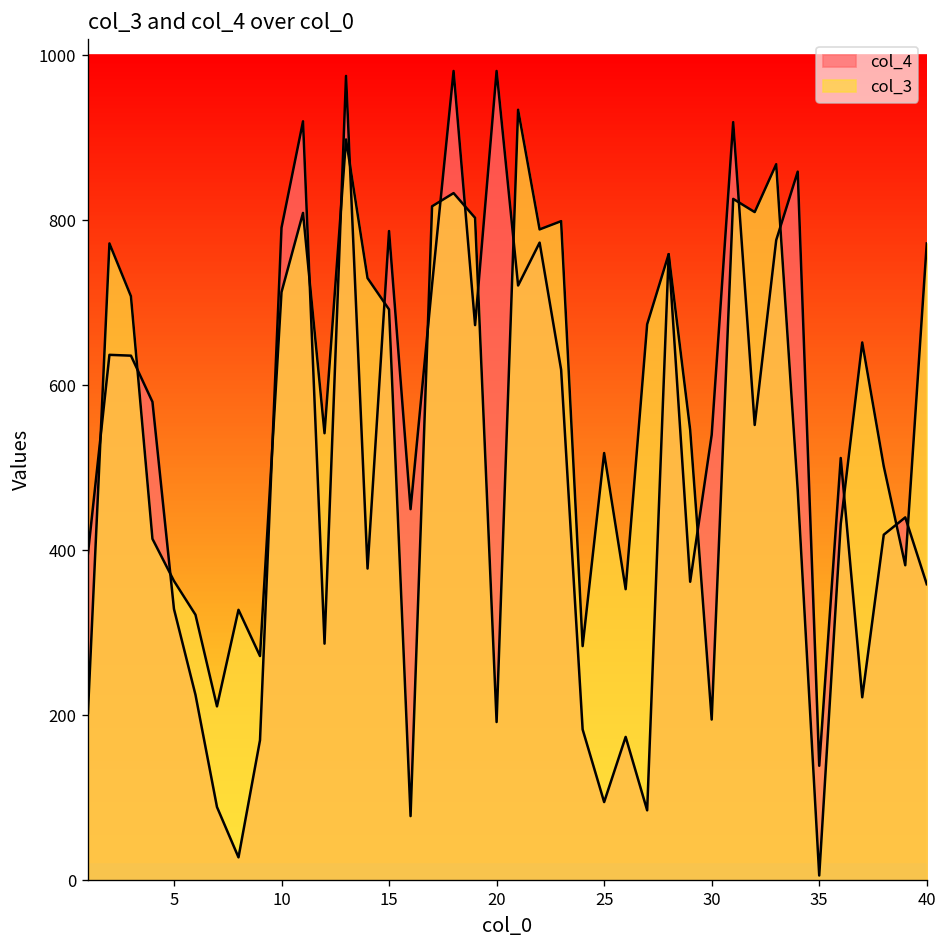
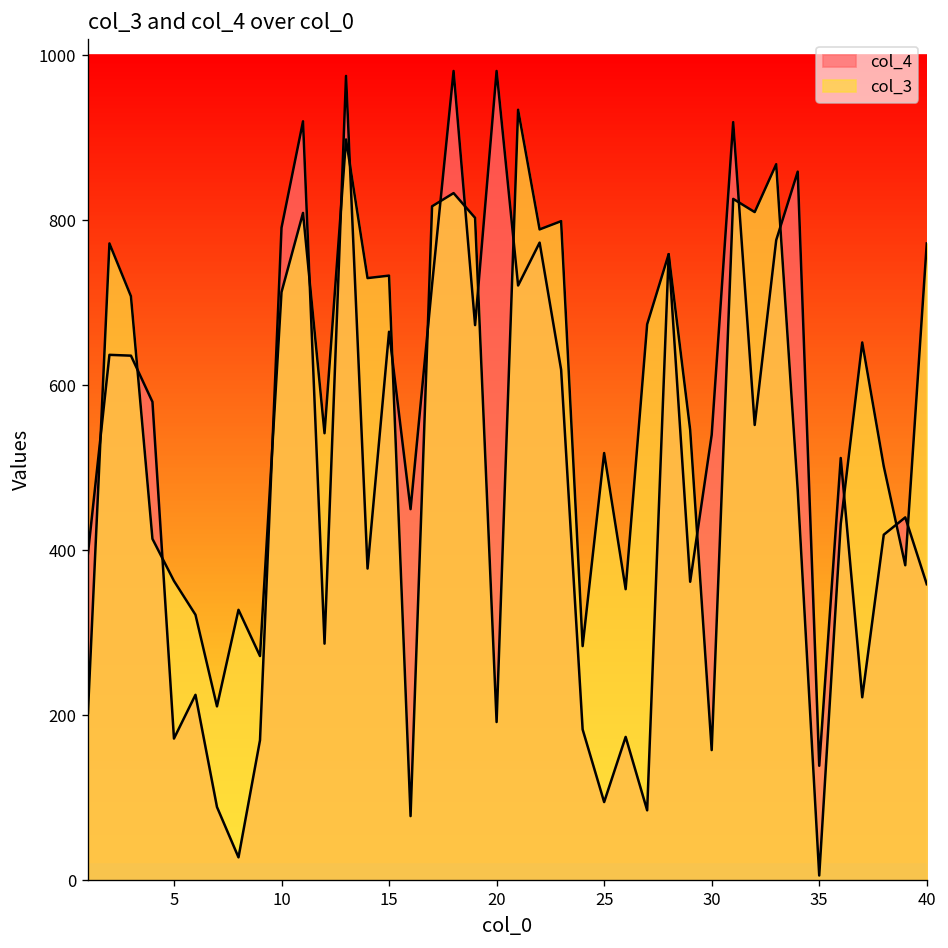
col_4, 5: 330 -> 170
col_4, 15: 790 -> 670
col_3, 15: 690 -> 730
col_3, 30: 200 -> 160
